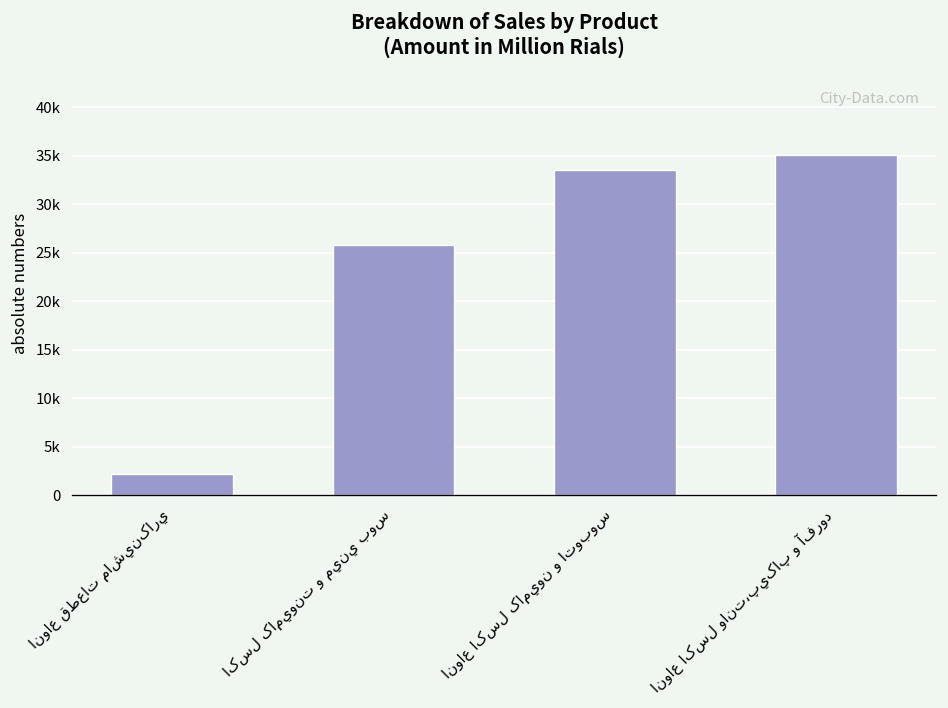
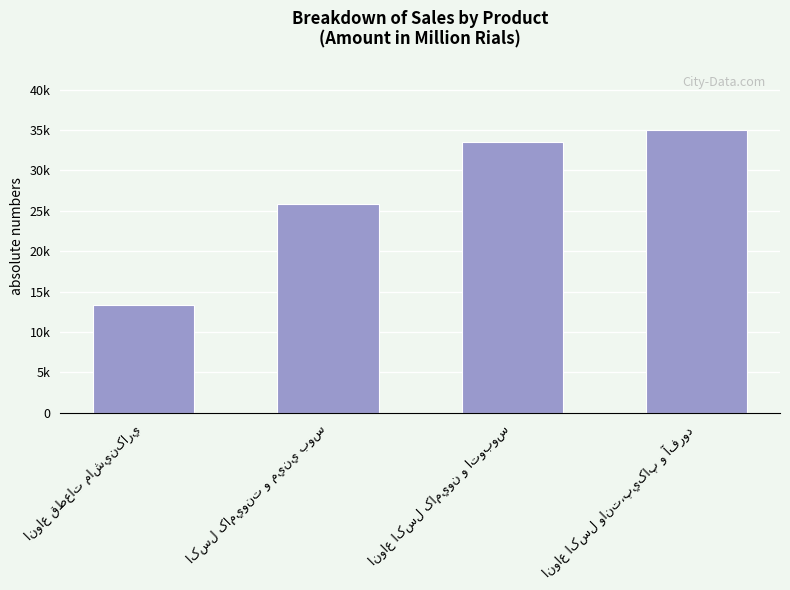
انواع قطعات ماشينکاري: 2000 -> 13000
